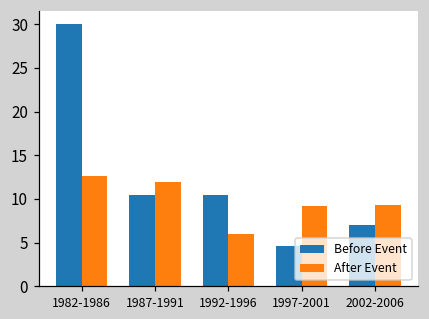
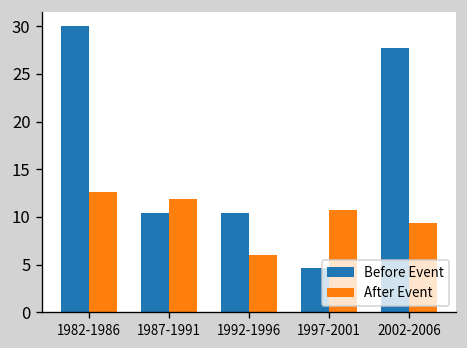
After Event, 1997-2001: 9 -> 11
Before Event, 2002-2006: 7 -> 28
